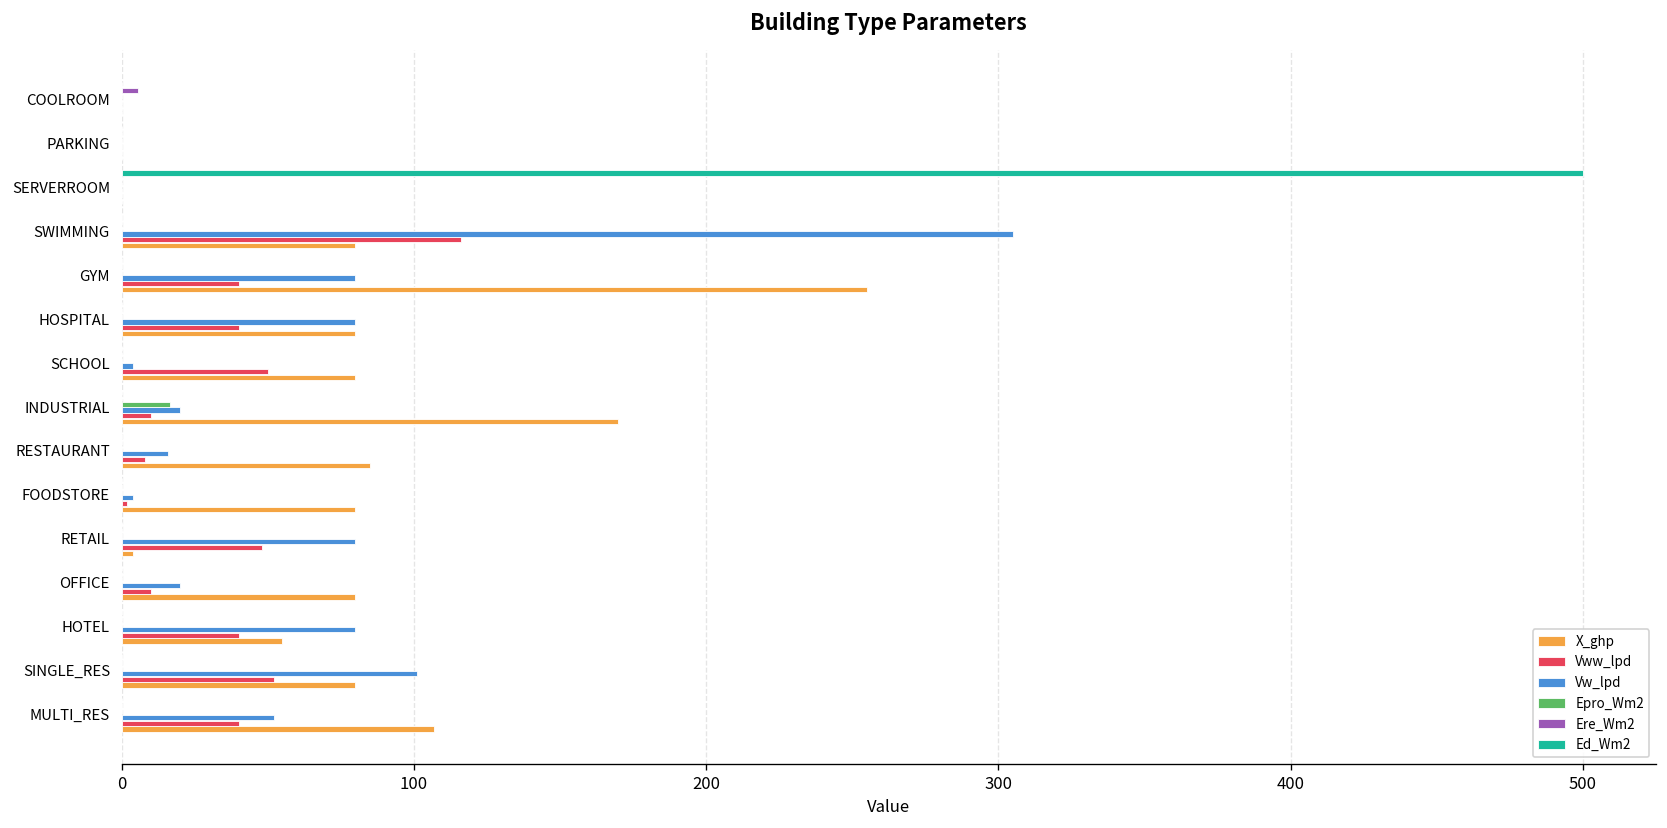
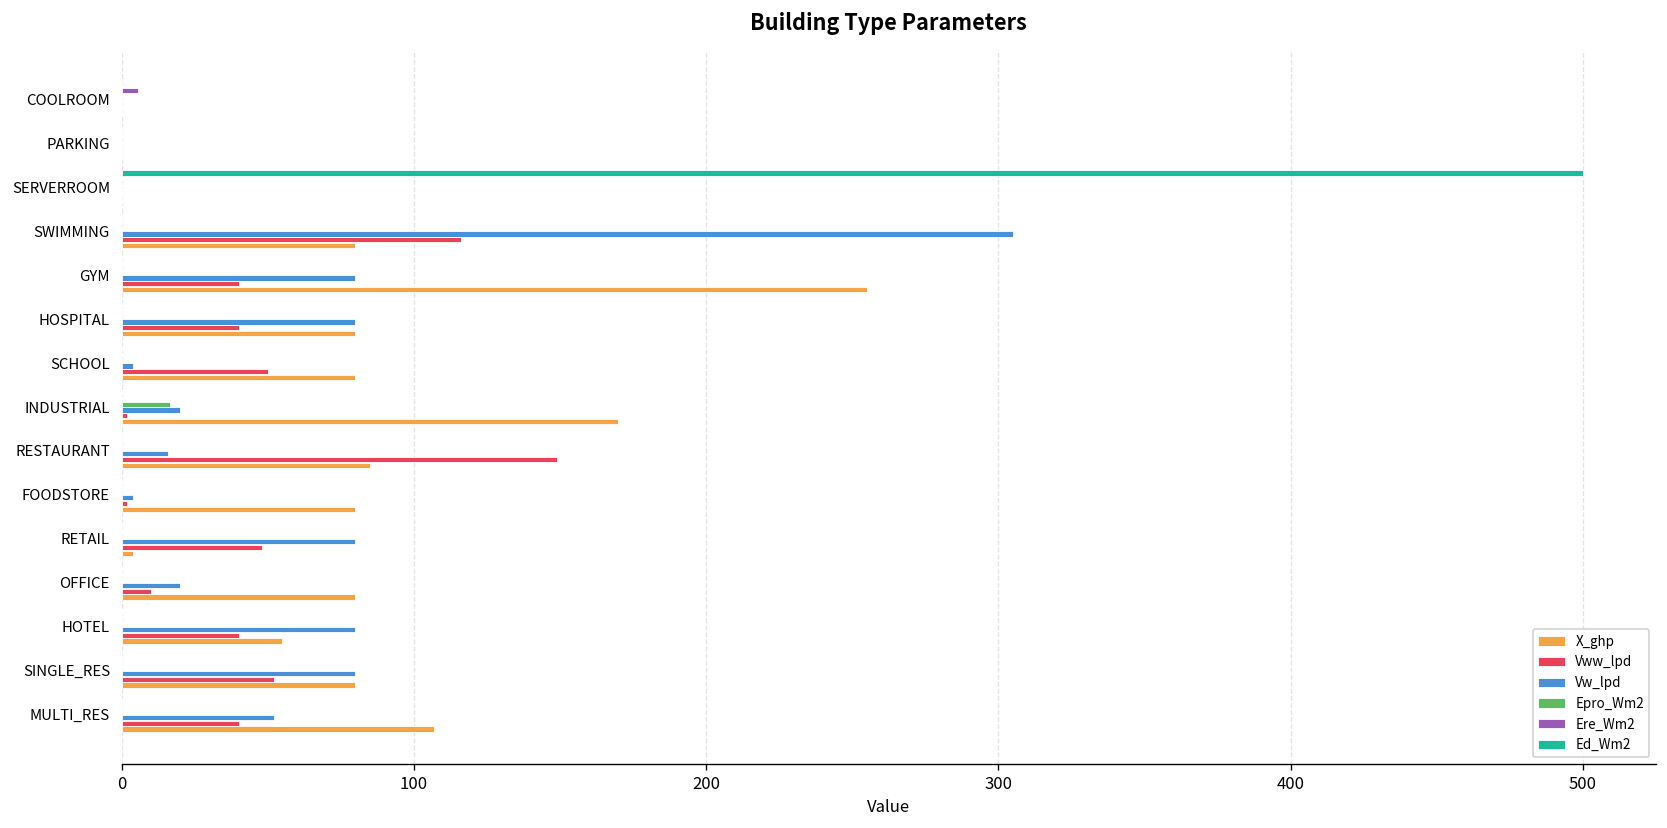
Vww_lpd, INDUSTRIAL: 10 -> 2
Vww_lpd, RESTAURANT: 8 -> 149
Vw_lpd, SINGLE_RES: 101 -> 80
